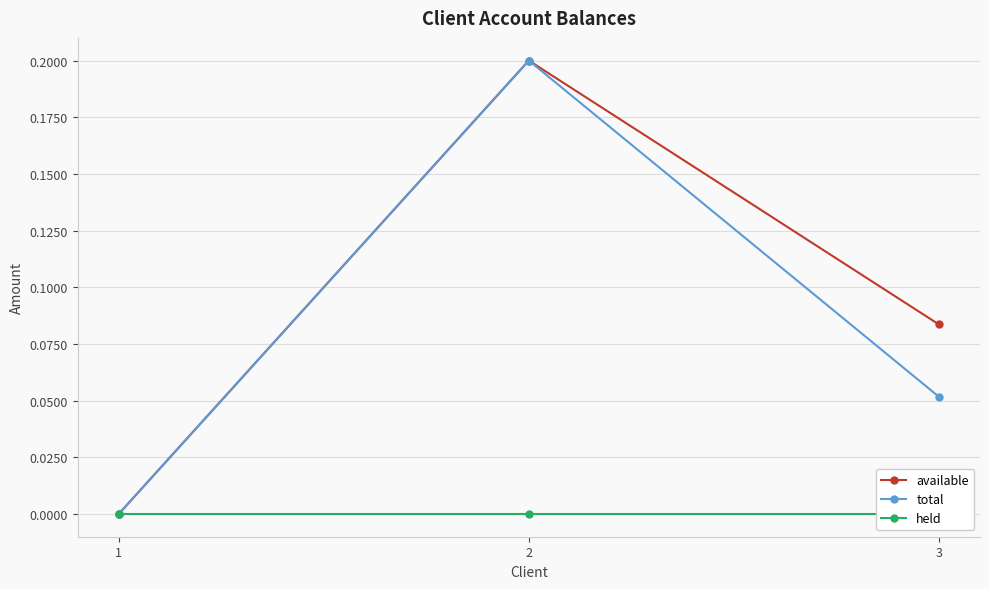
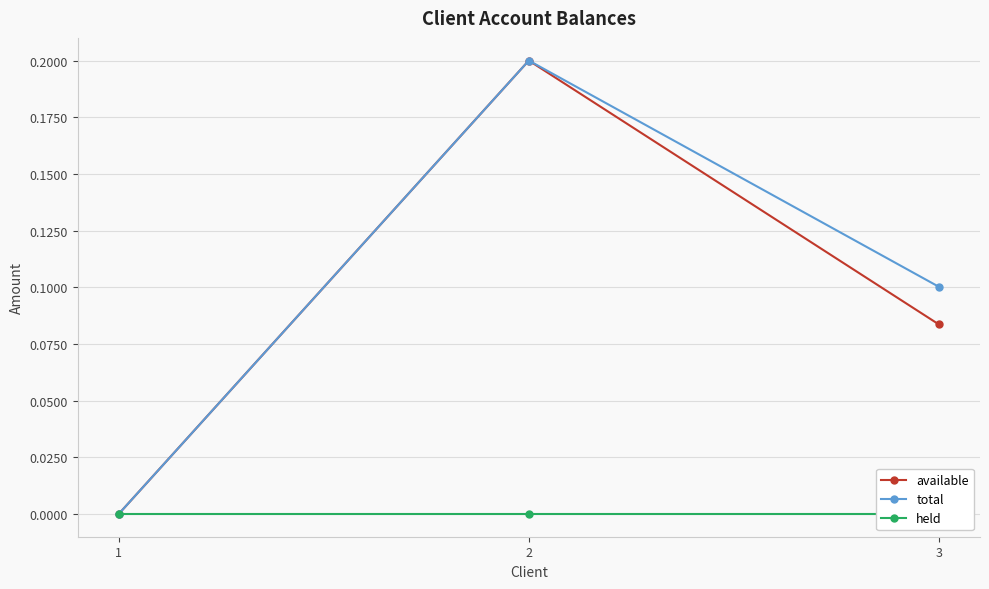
total, 3: 0.052 -> 0.100
